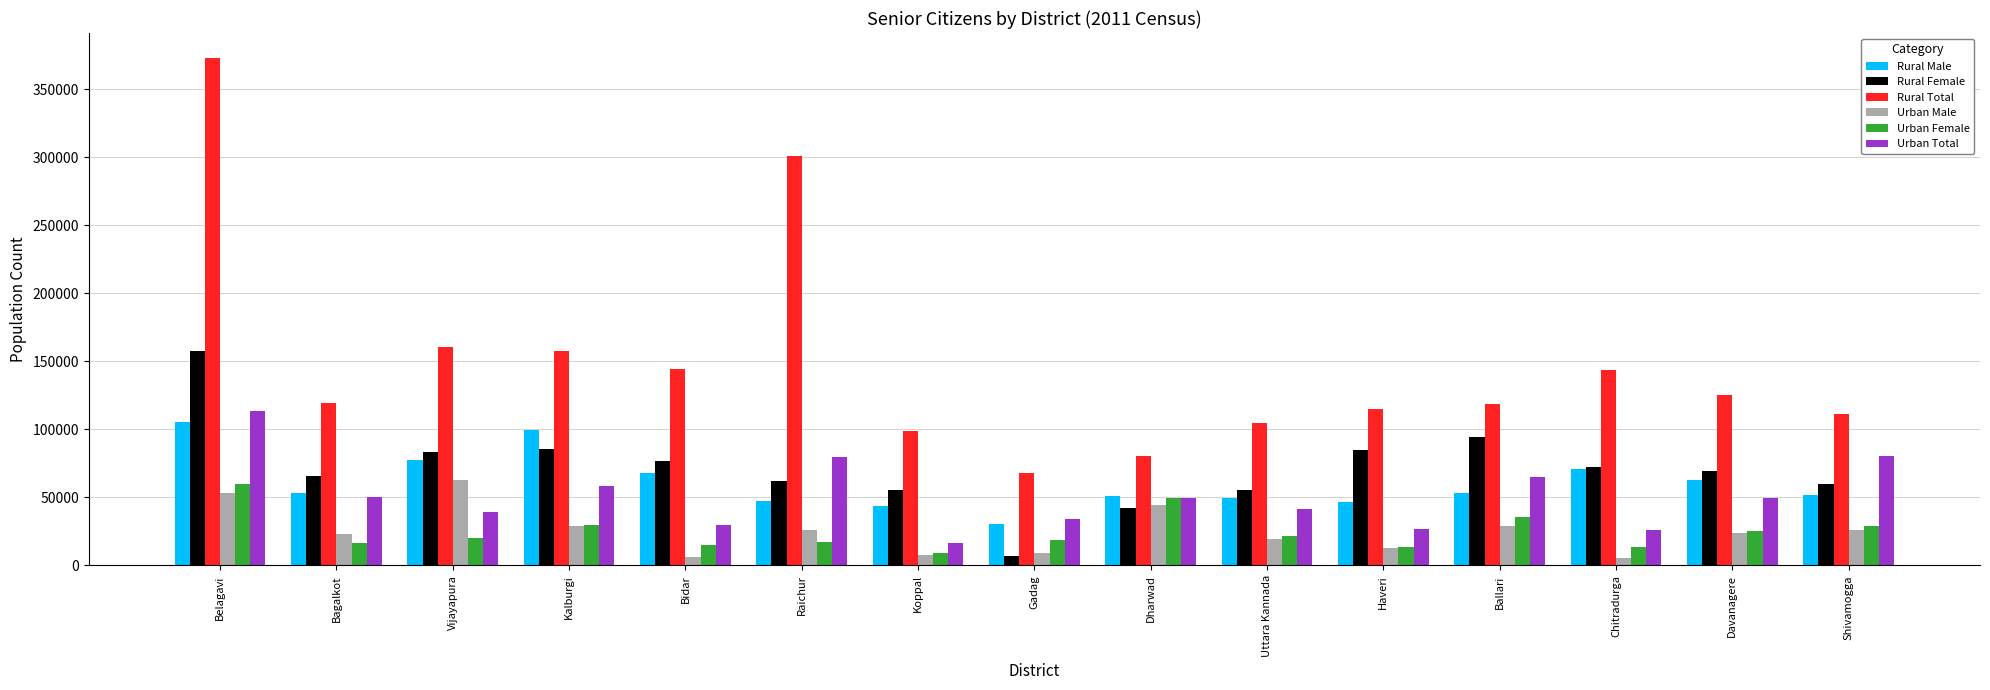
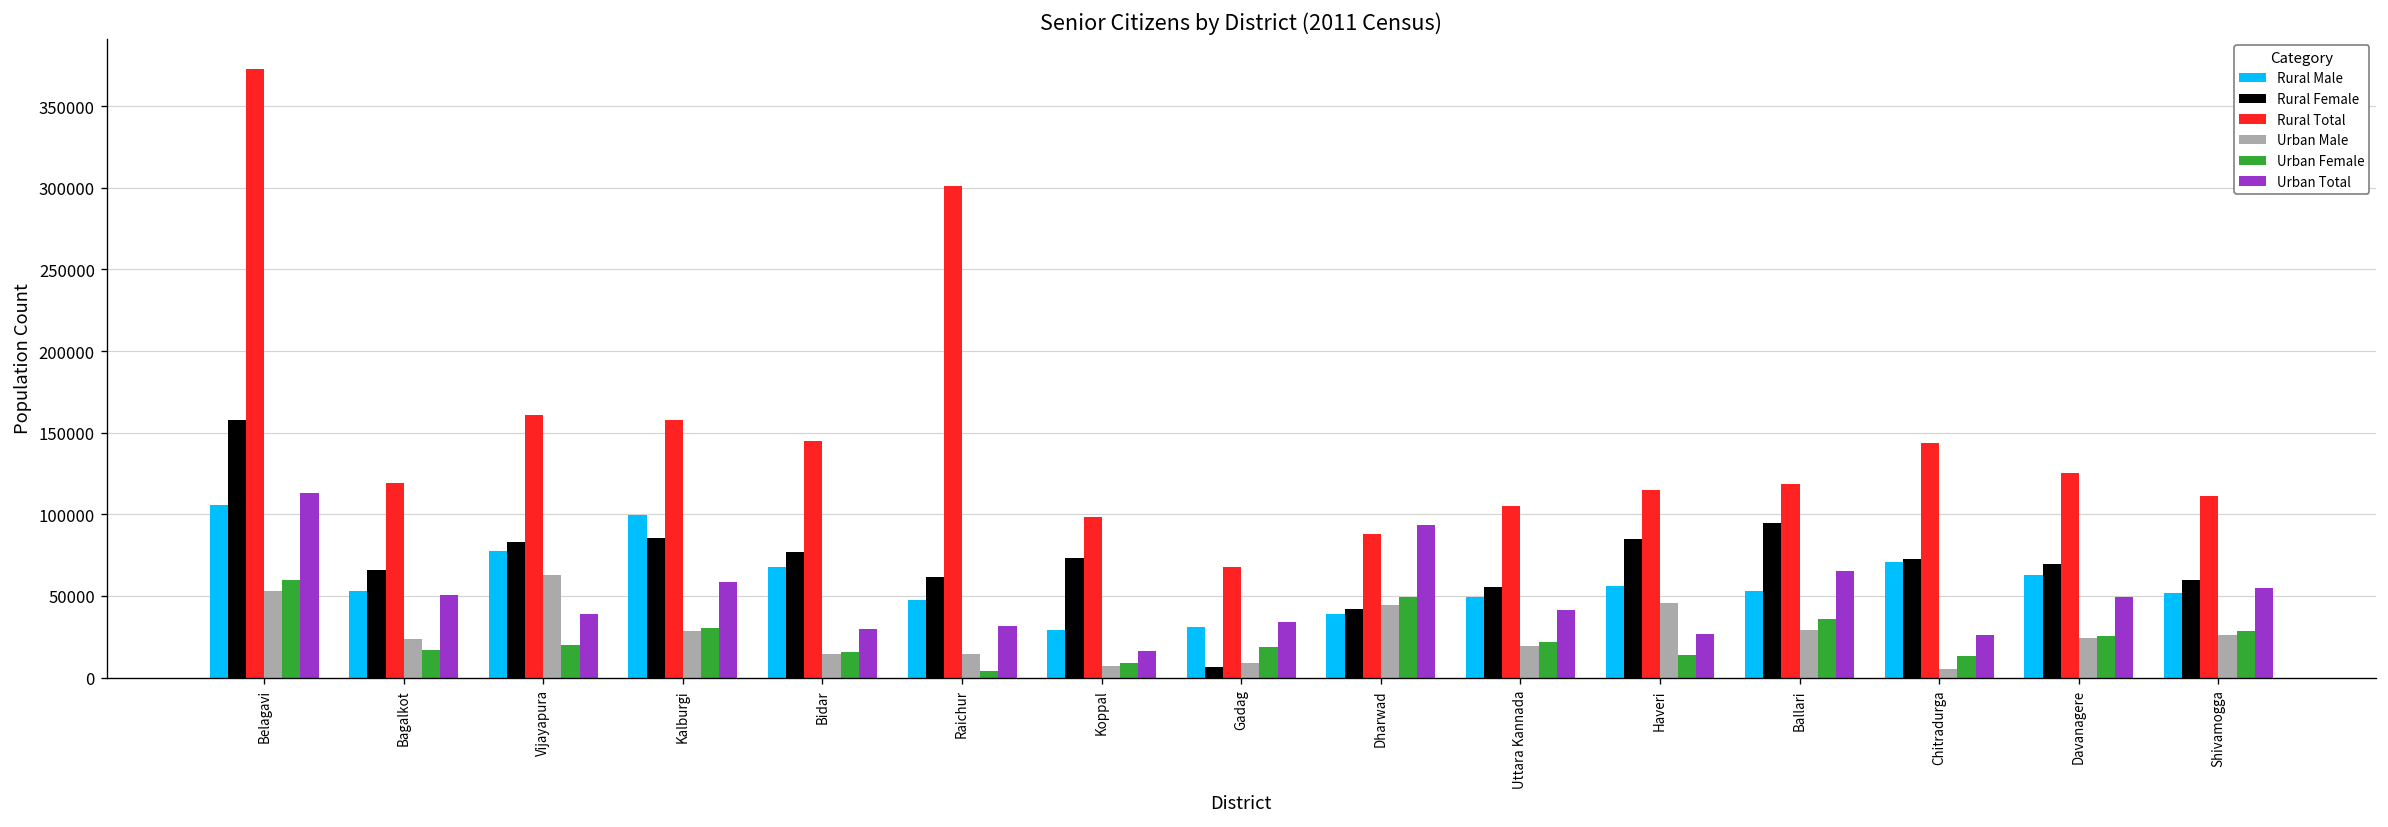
Urban Male, Bidar: 6000 -> 14000
Urban Male, Raichur: 26000 -> 14000
Urban Female, Raichur: 17000 -> 4000
Urban Total, Raichur: 80000 -> 32000
Rural Male, Koppal: 43000 -> 29000
Rural Female, Koppal: 55000 -> 73000
Rural Male, Dharwad: 51000 -> 39000
Rural Total, Dharwad: 81000 -> 88000
Urban Total, Dharwad: 50000 -> 93000
Rural Male, Haveri: 47000 -> 56000
Urban Male, Haveri: 13000 -> 46000
Urban Total, Shivamogga: 81000 -> 55000
